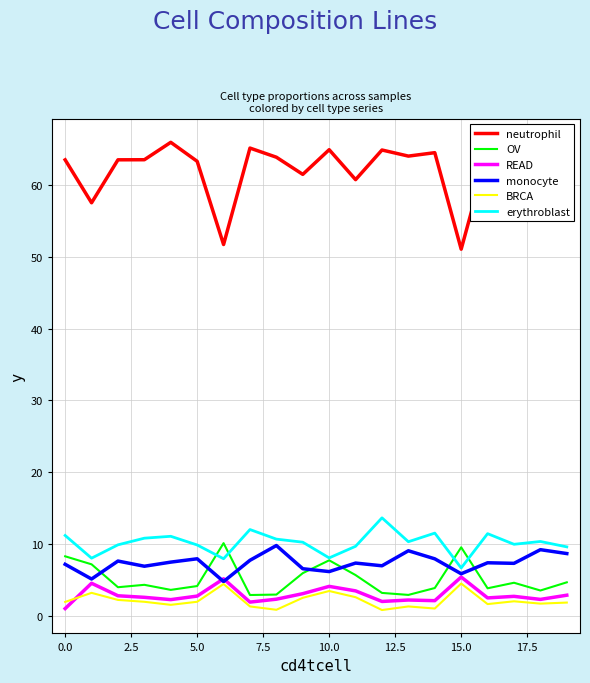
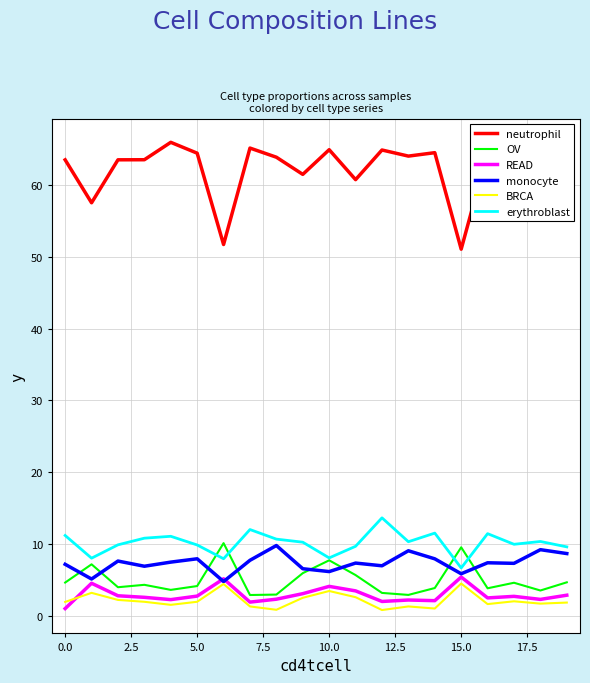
OV, 0.0: 8 -> 5
neutrophil, 5.0: 63 -> 64
